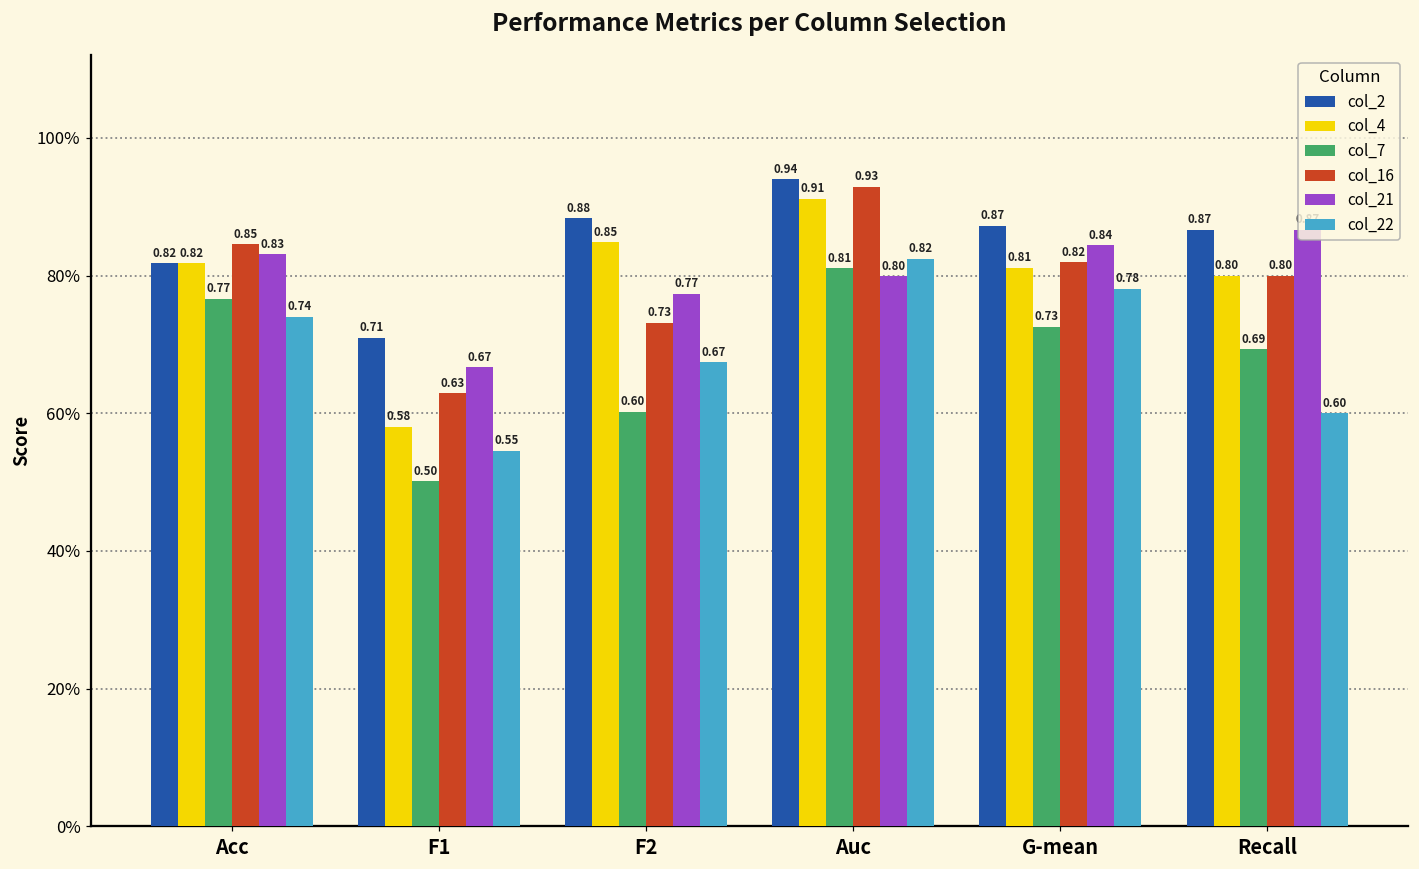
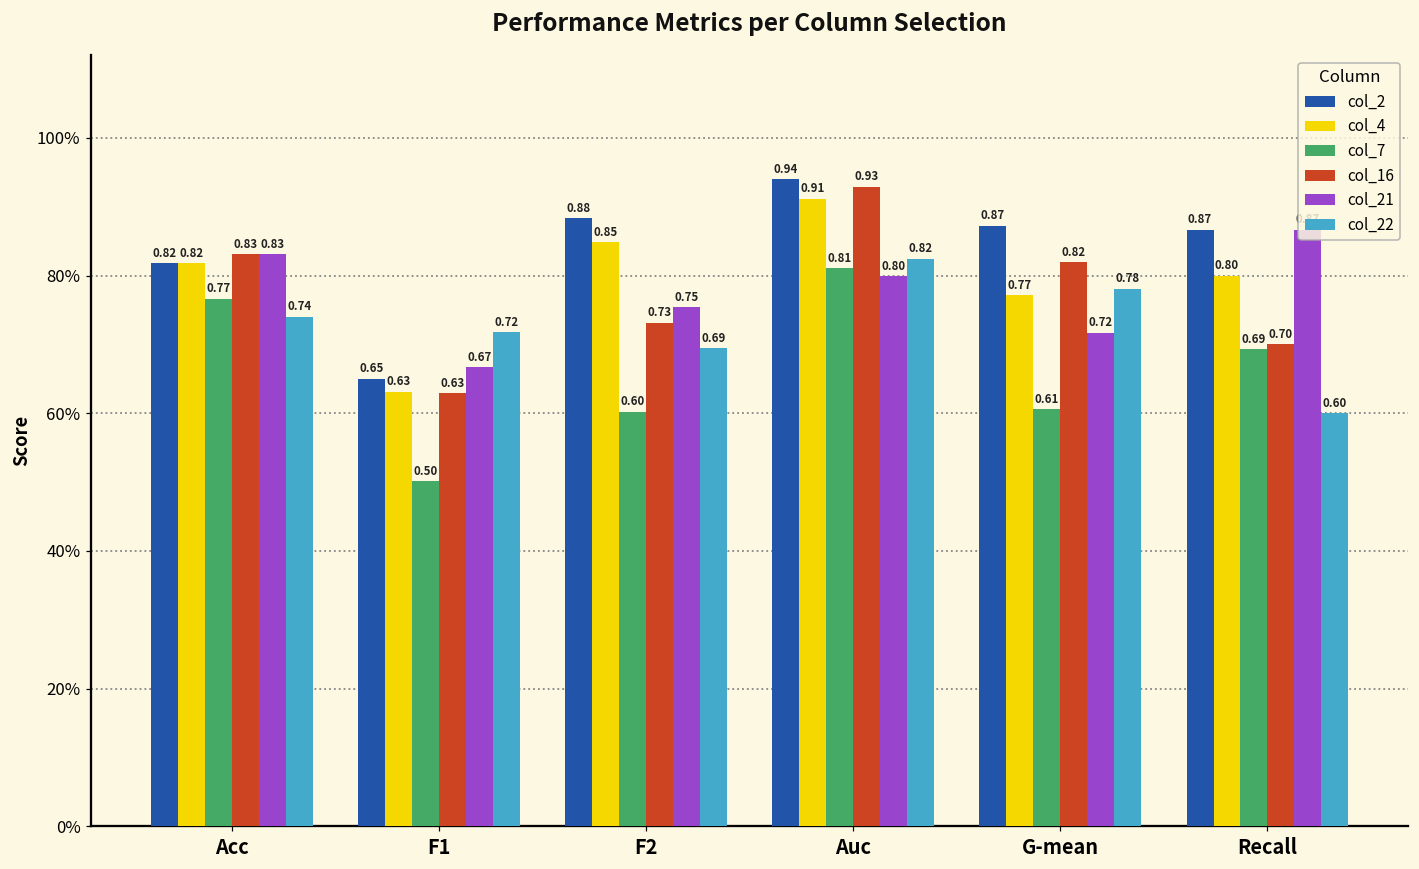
col_16, Acc: 0.85 -> 0.83
col_2, F1: 0.71 -> 0.65
col_4, F1: 0.58 -> 0.63
col_22, F1: 0.55 -> 0.72
col_21, F2: 0.77 -> 0.75
col_22, F2: 0.67 -> 0.69
col_4, G-mean: 0.81 -> 0.77
col_7, G-mean: 0.73 -> 0.61
col_21, G-mean: 0.84 -> 0.72
col_16, Recall: 0.80 -> 0.70
